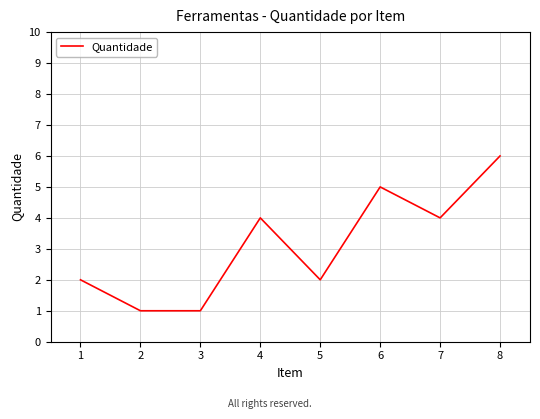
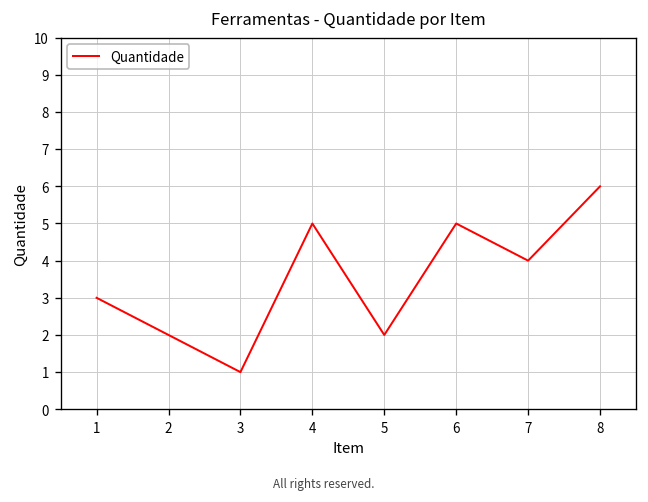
1: 2 -> 3
2: 1 -> 2
4: 4 -> 5
